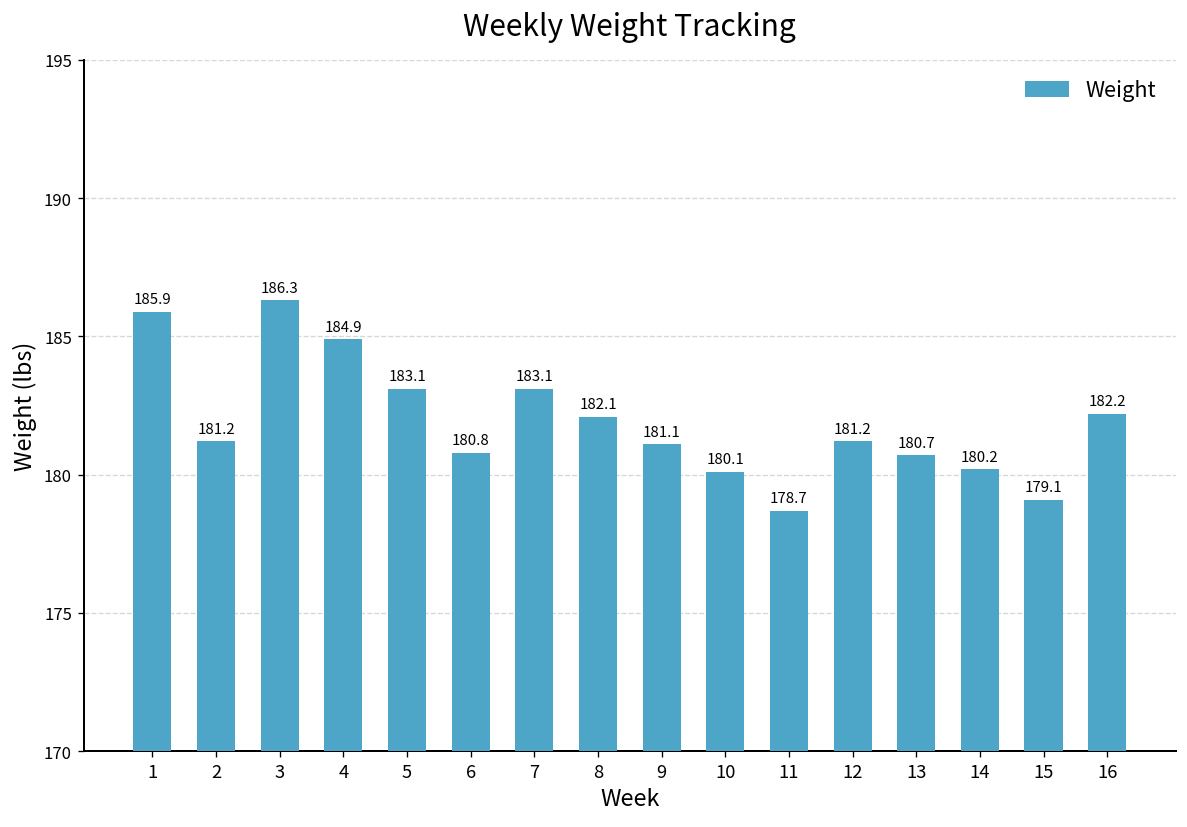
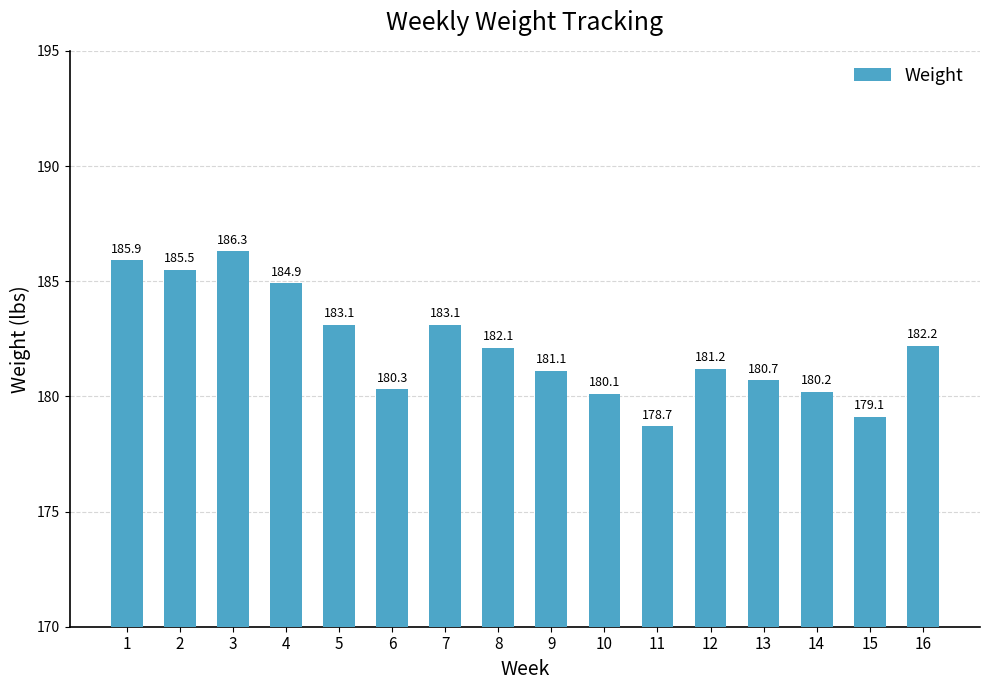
2: 181.2 -> 185.5
6: 180.8 -> 180.3
